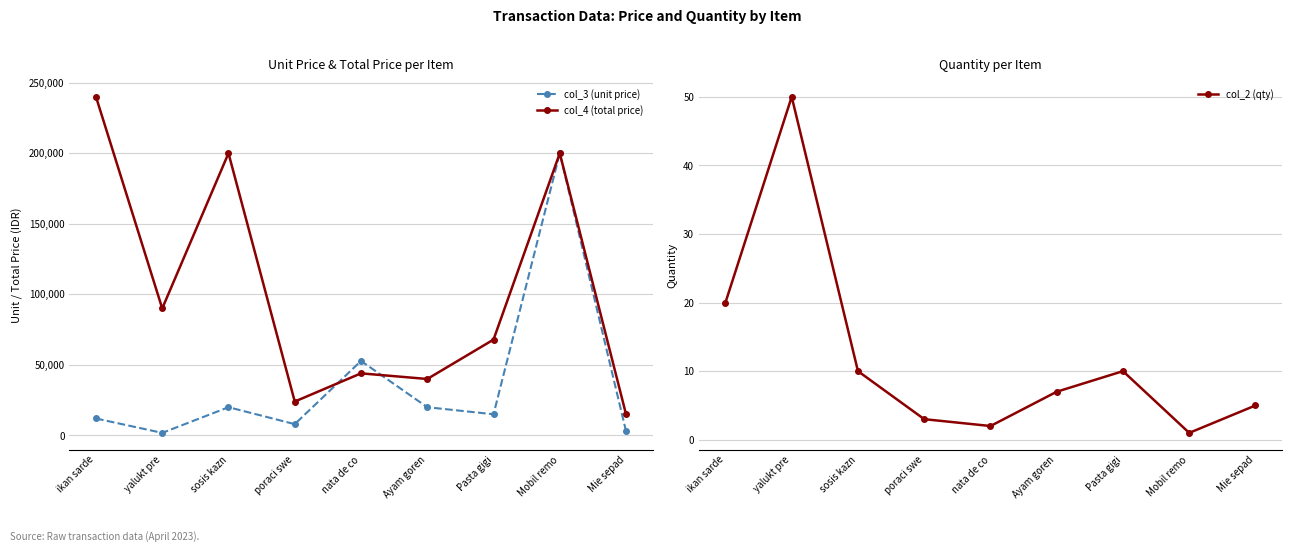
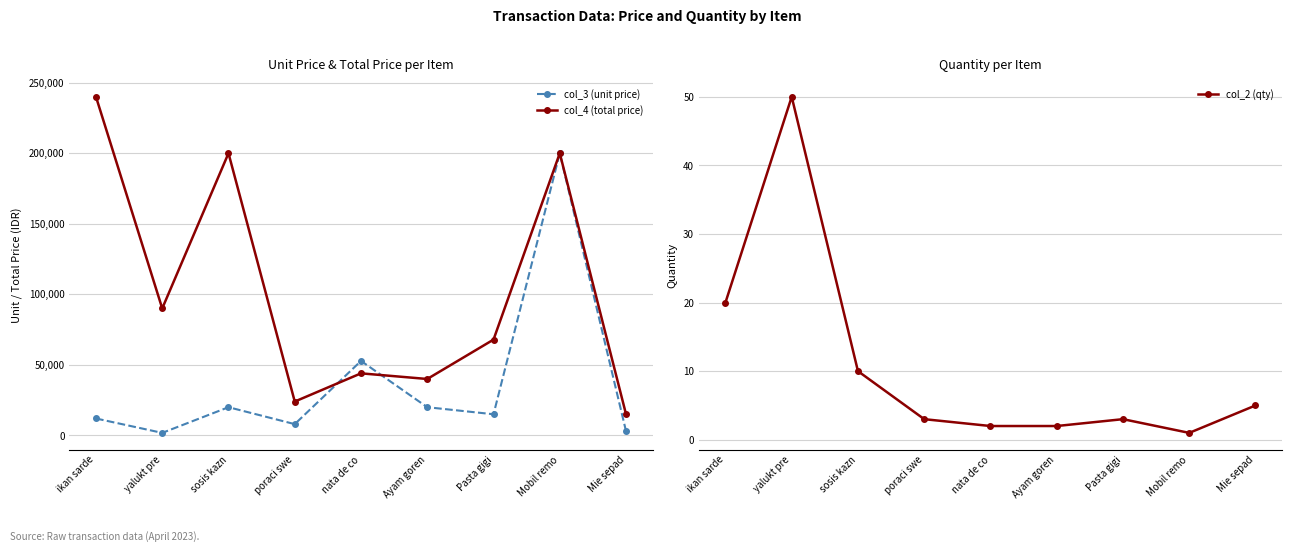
Quantity per Item, Ayam goren: 7 -> 2
Quantity per Item, Pasta gigi: 10 -> 3
